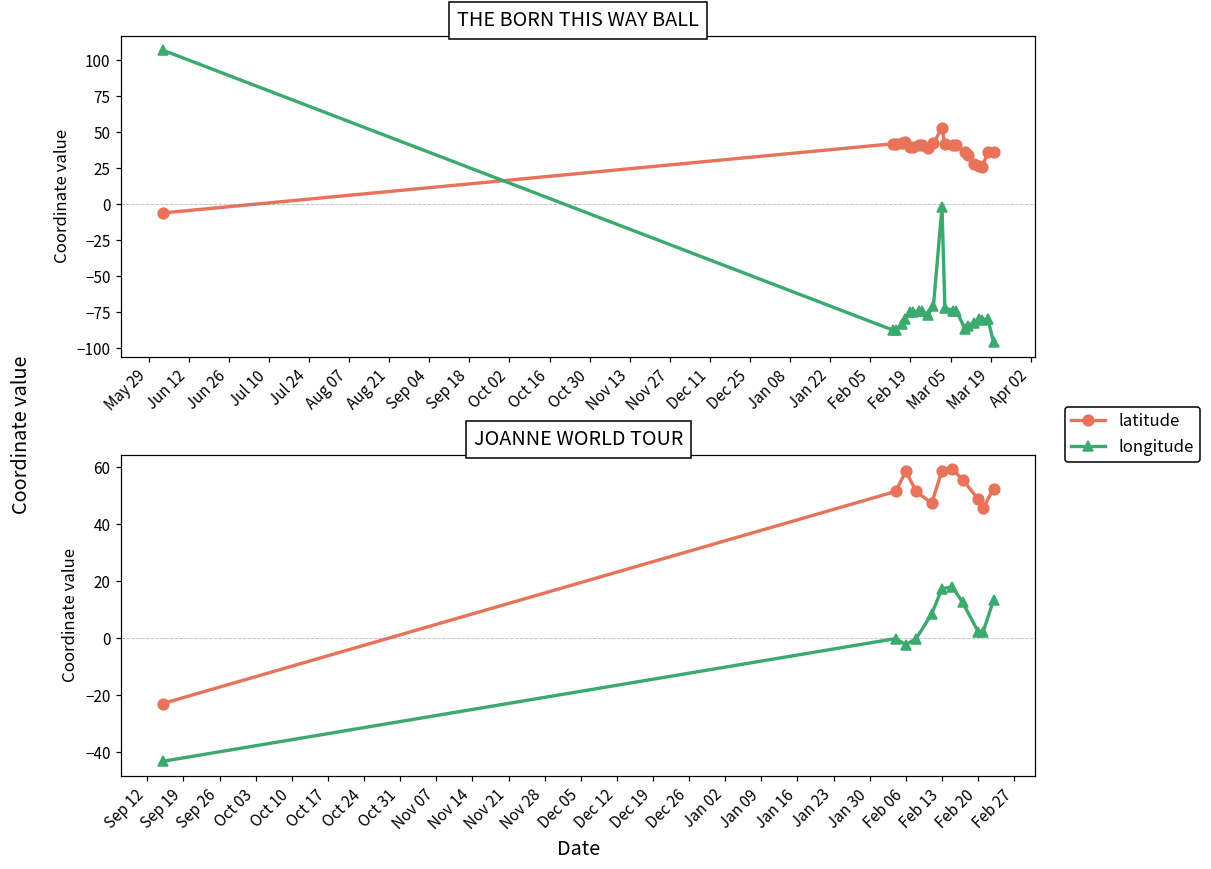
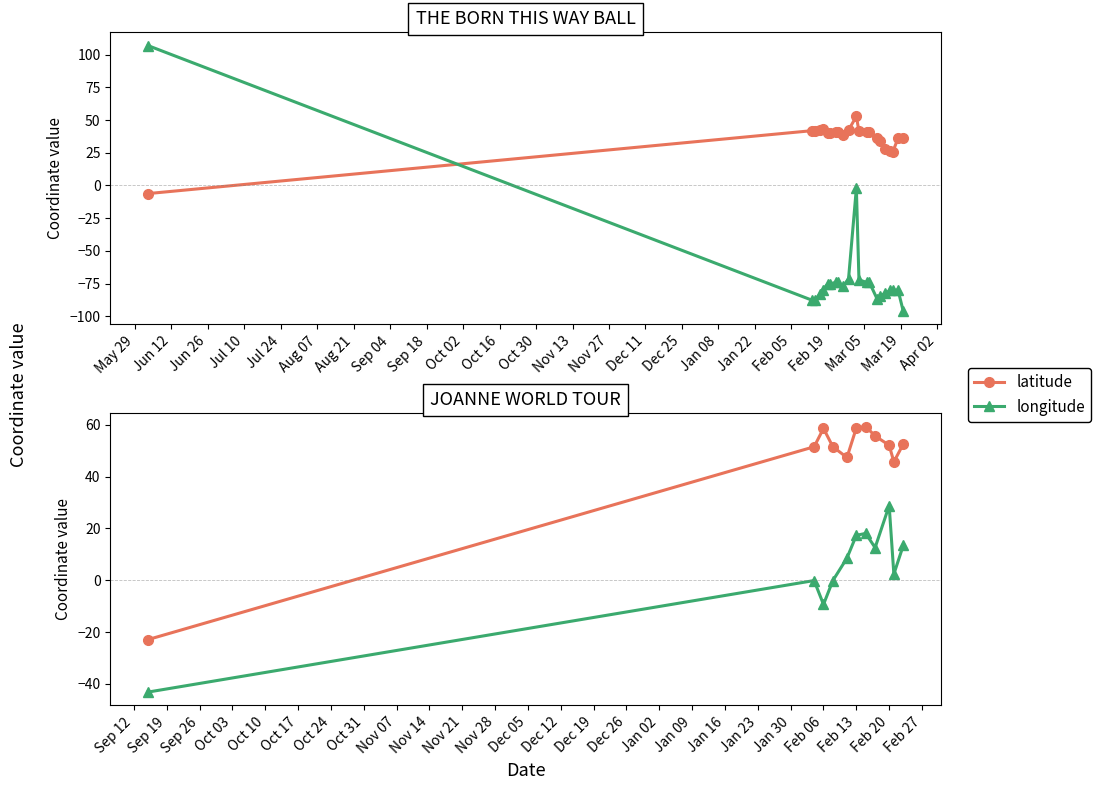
JOANNE WORLD TOUR, longitude, Feb 06: -2 -> -9
JOANNE WORLD TOUR, latitude, Feb 20: 49 -> 52
JOANNE WORLD TOUR, longitude, Feb 20: 2 -> 29
